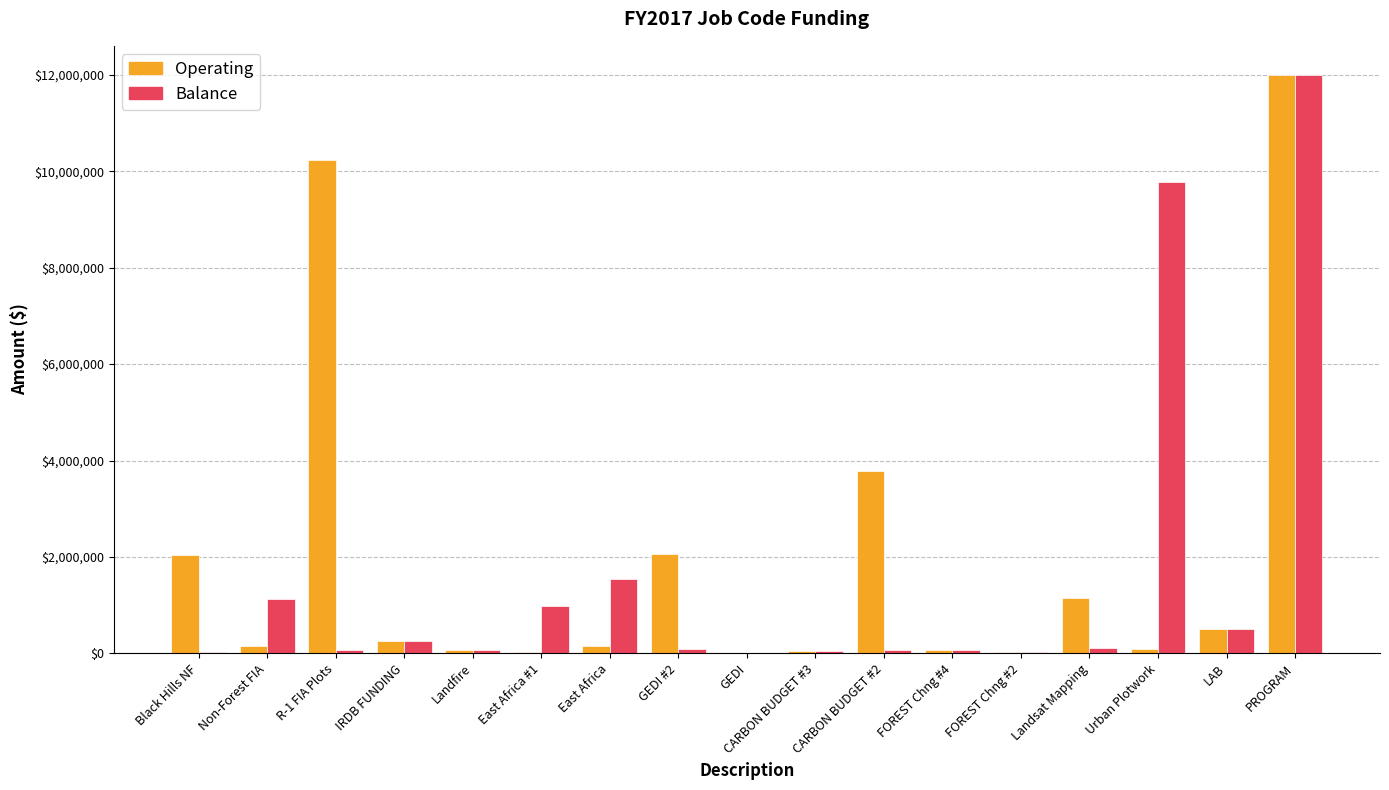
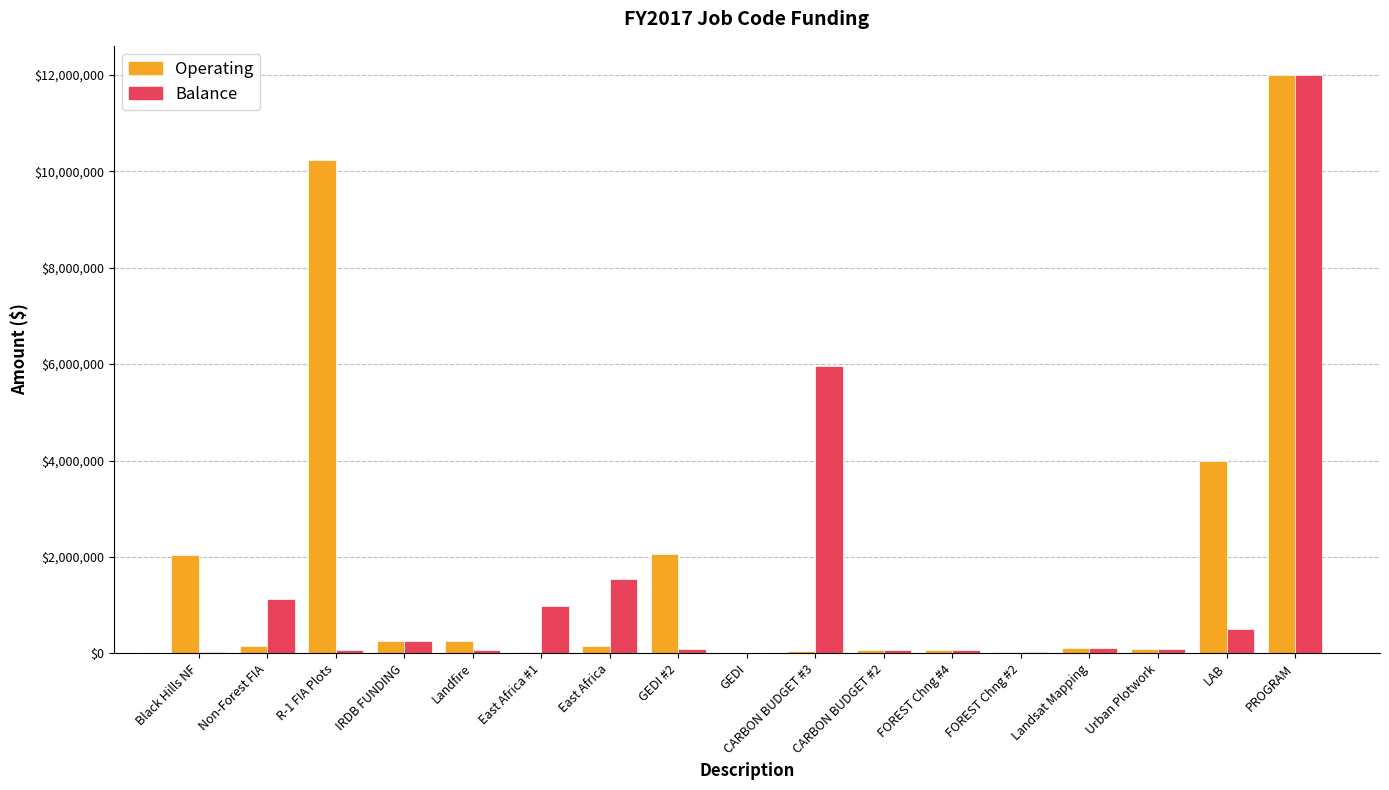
Operating, Landfire: $100,000 -> $300,000
Balance, CARBON BUDGET #3: $100,000 -> $6,000,000
Operating, CARBON BUDGET #2: $3,800,000 -> $100,000
Operating, Landsat Mapping: $1,200,000 -> $100,000
Balance, Urban Plotwork: $9,800,000 -> $100,000
Operating, LAB: $500,000 -> $4,000,000
